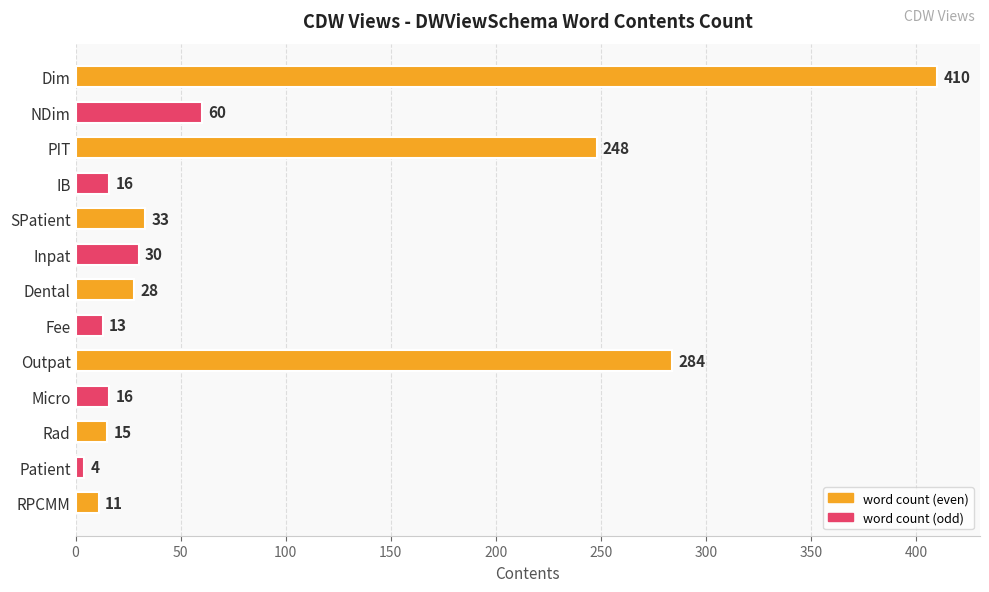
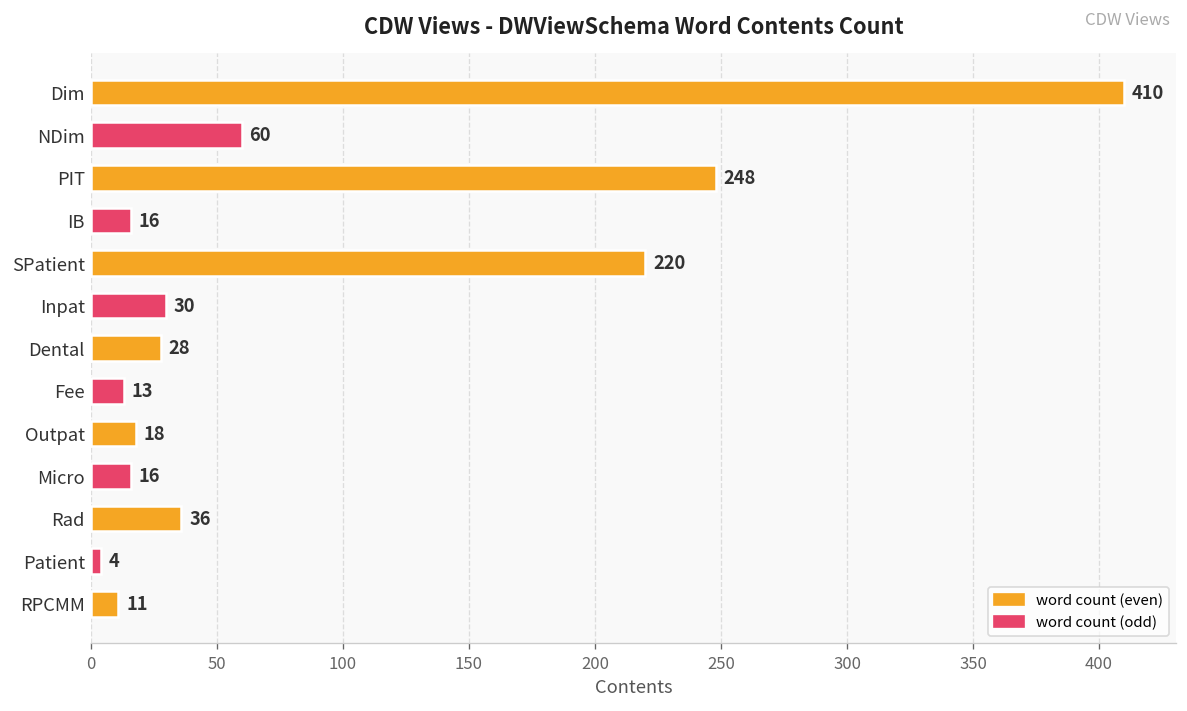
SPatient: 33 -> 220
Outpat: 284 -> 18
Rad: 15 -> 36
